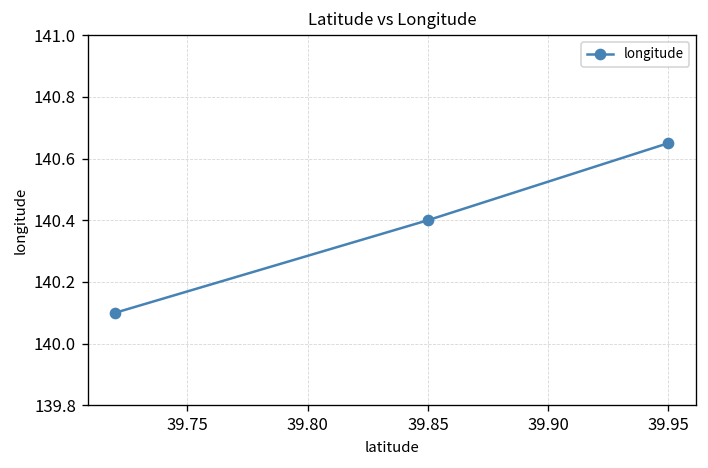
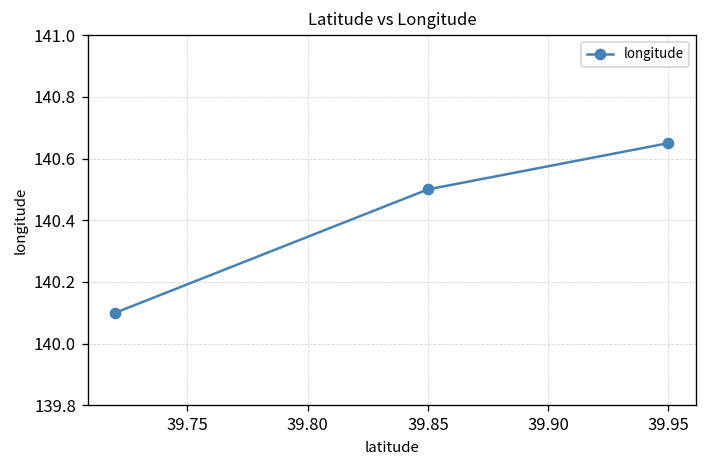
39.85: 140.4 -> 140.5
